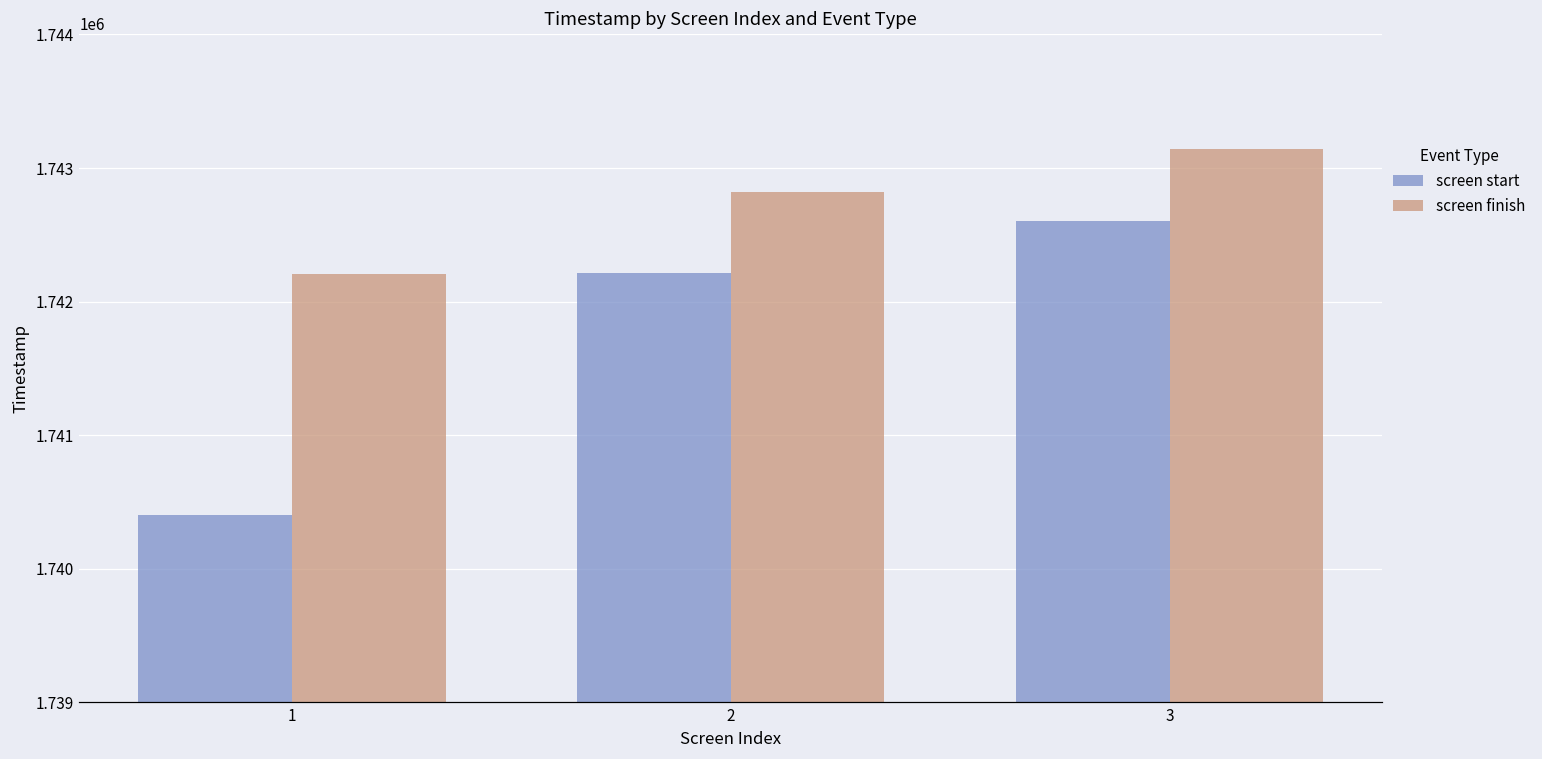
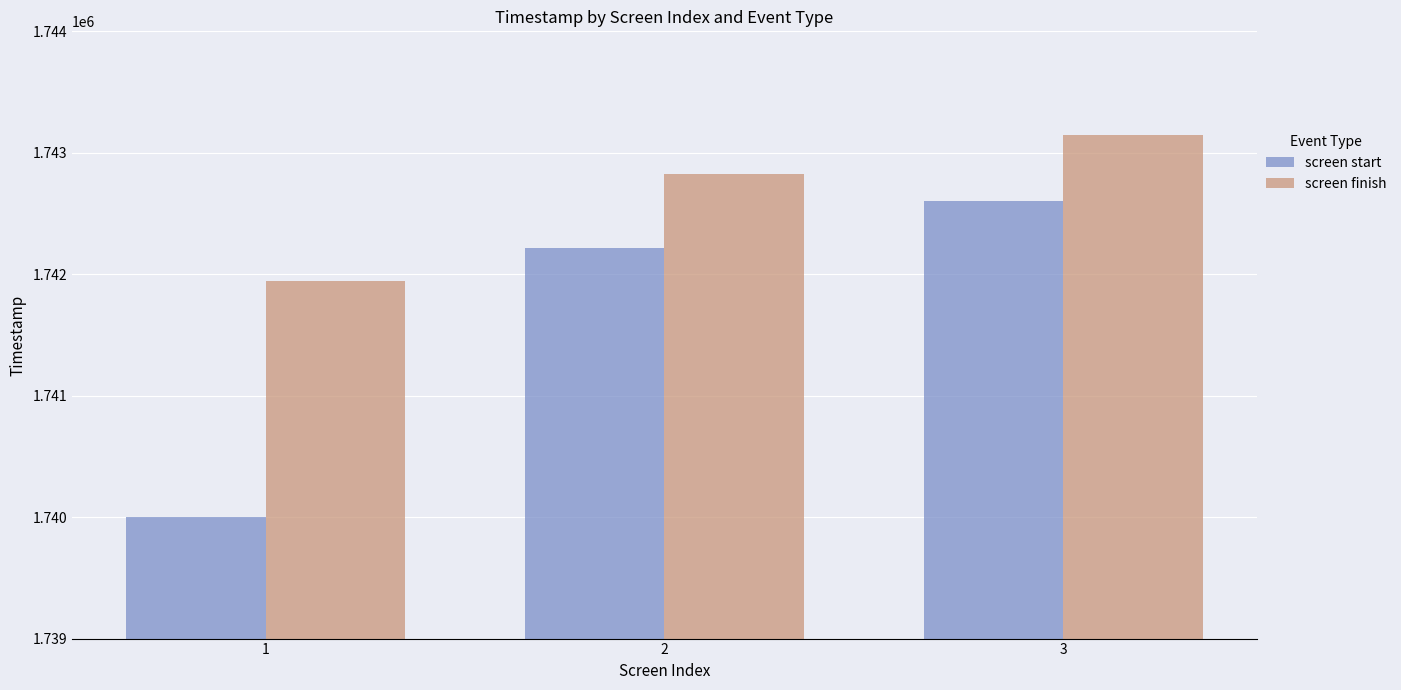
screen start, 1: 1740410 -> 1740000
screen finish, 1: 1742200 -> 1741950
